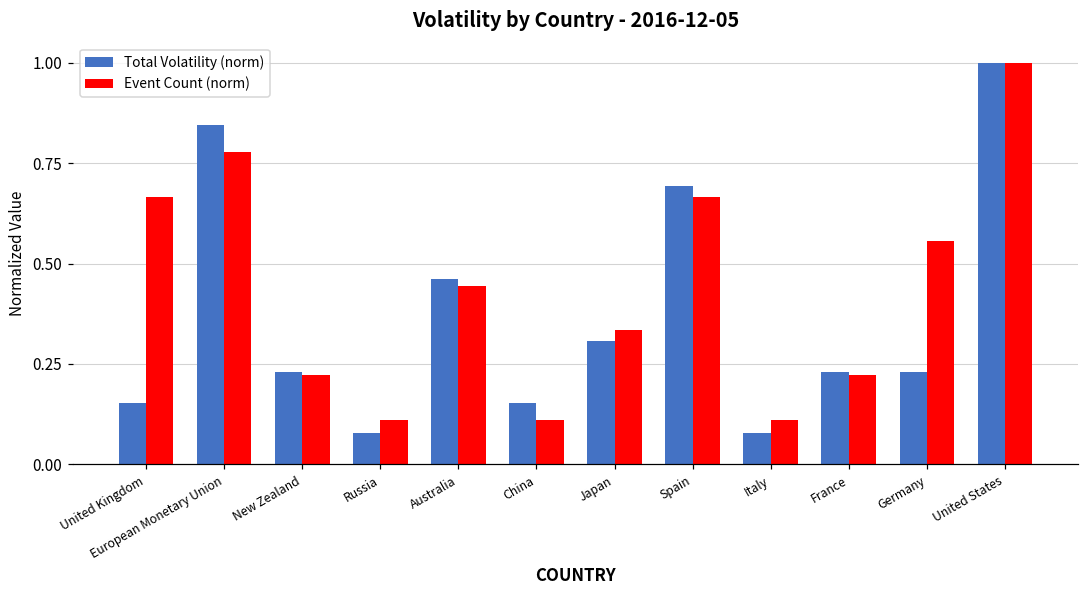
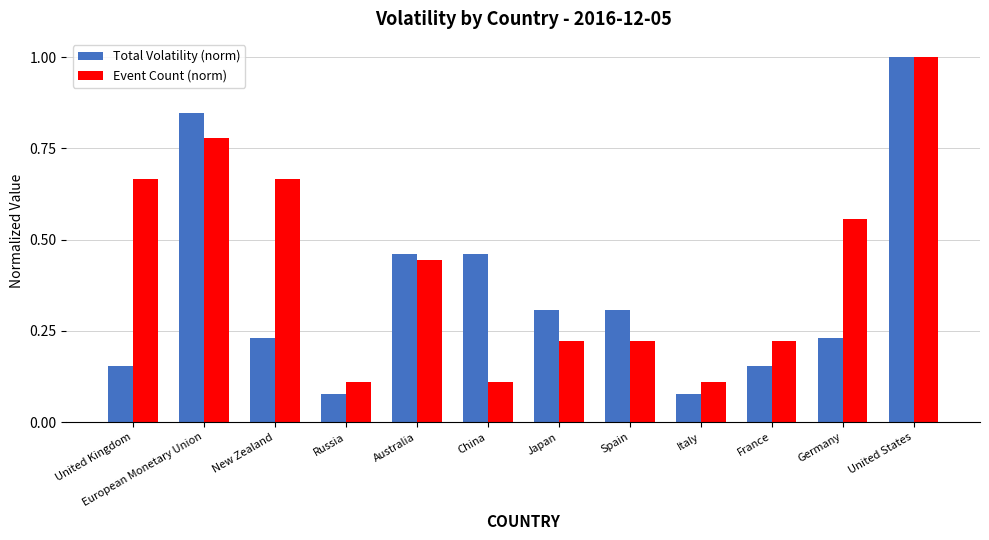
Event Count (norm), New Zealand: 0.22 -> 0.67
Total Volatility (norm), China: 0.15 -> 0.46
Event Count (norm), Japan: 0.33 -> 0.22
Total Volatility (norm), Spain: 0.69 -> 0.31
Event Count (norm), Spain: 0.67 -> 0.22
Total Volatility (norm), France: 0.23 -> 0.15
